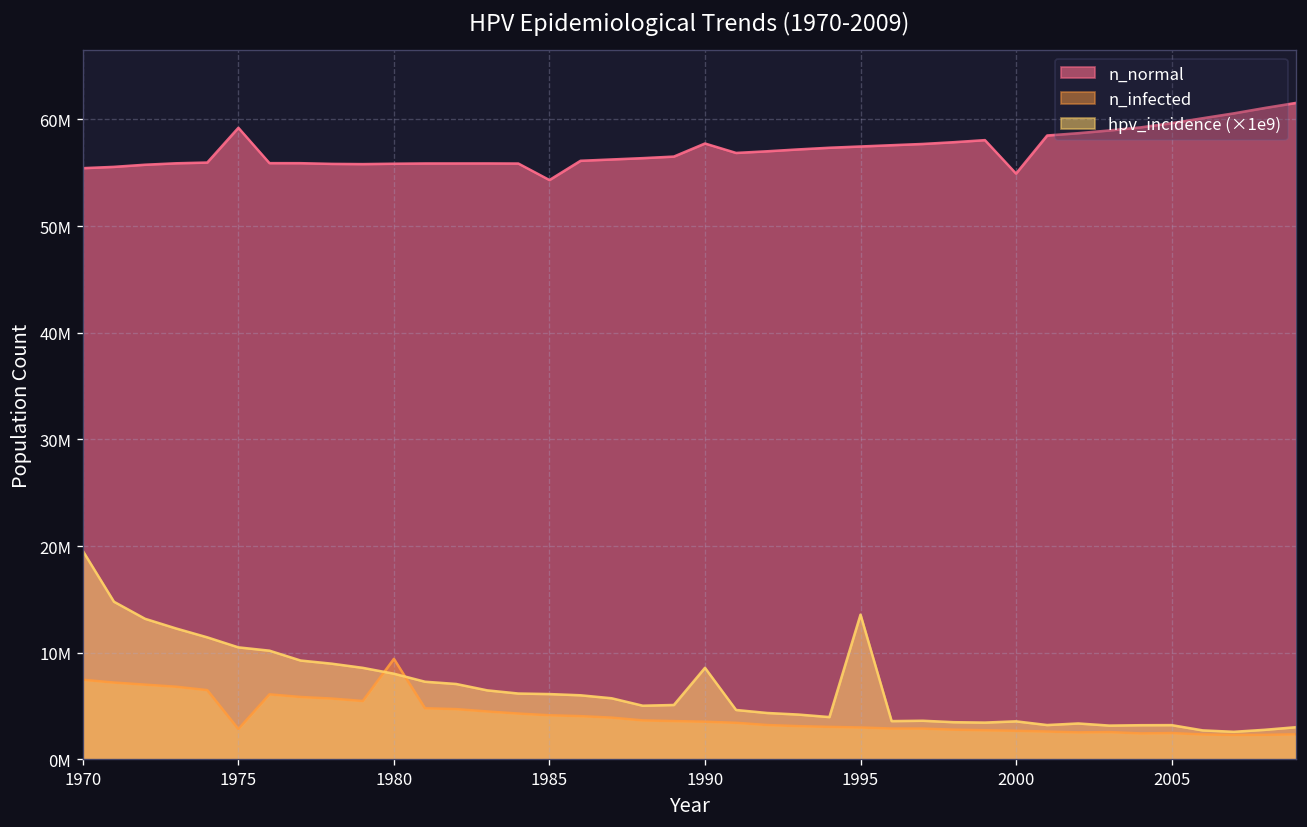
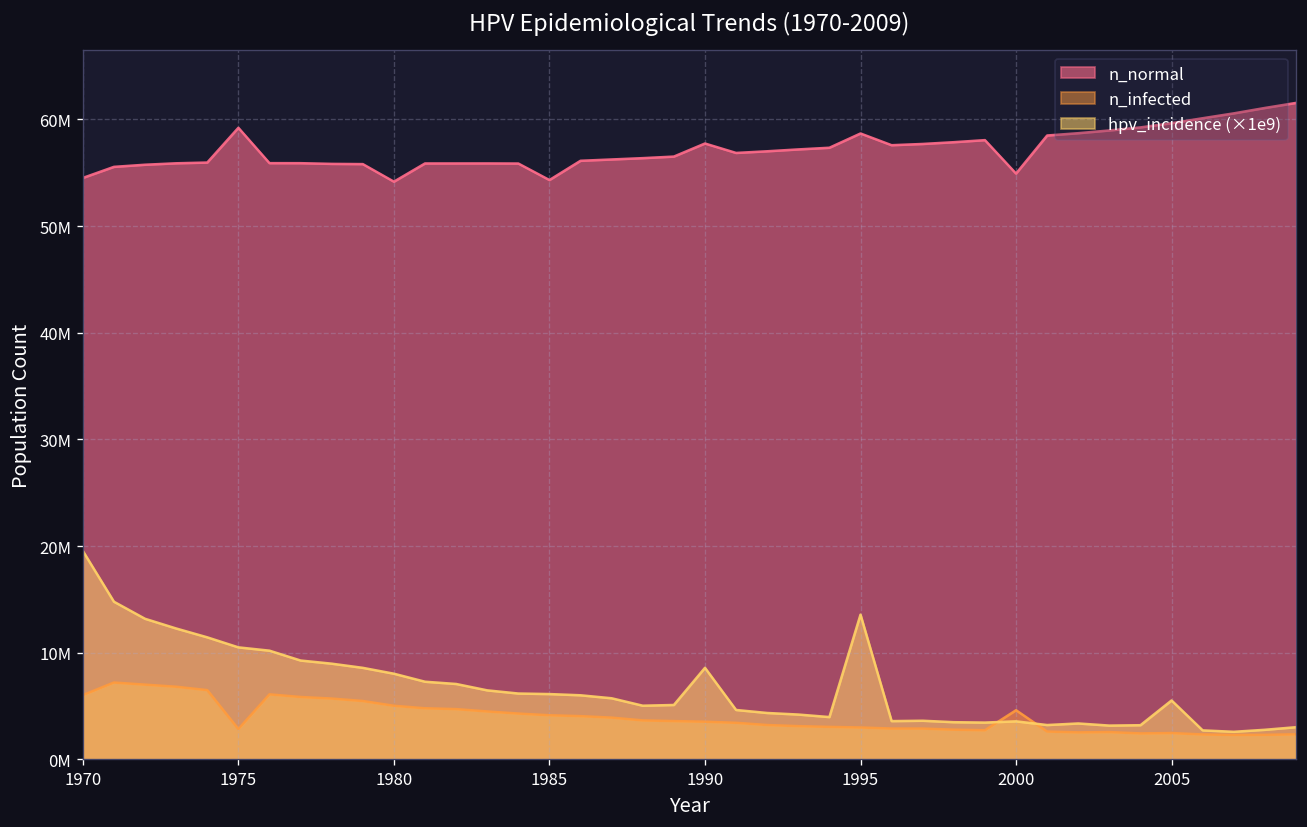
n_normal, 1970: 55400000 -> 54500000
n_infected, 1970: 7000000 -> 6000000
n_normal, 1980: 56000000 -> 54000000
n_infected, 1980: 9000000 -> 5000000
n_normal, 1995: 57000000 -> 59000000
n_infected, 2000: 3000000 -> 5000000
hpv_incidence (×1e9), 2005: 3000000 -> 6000000
